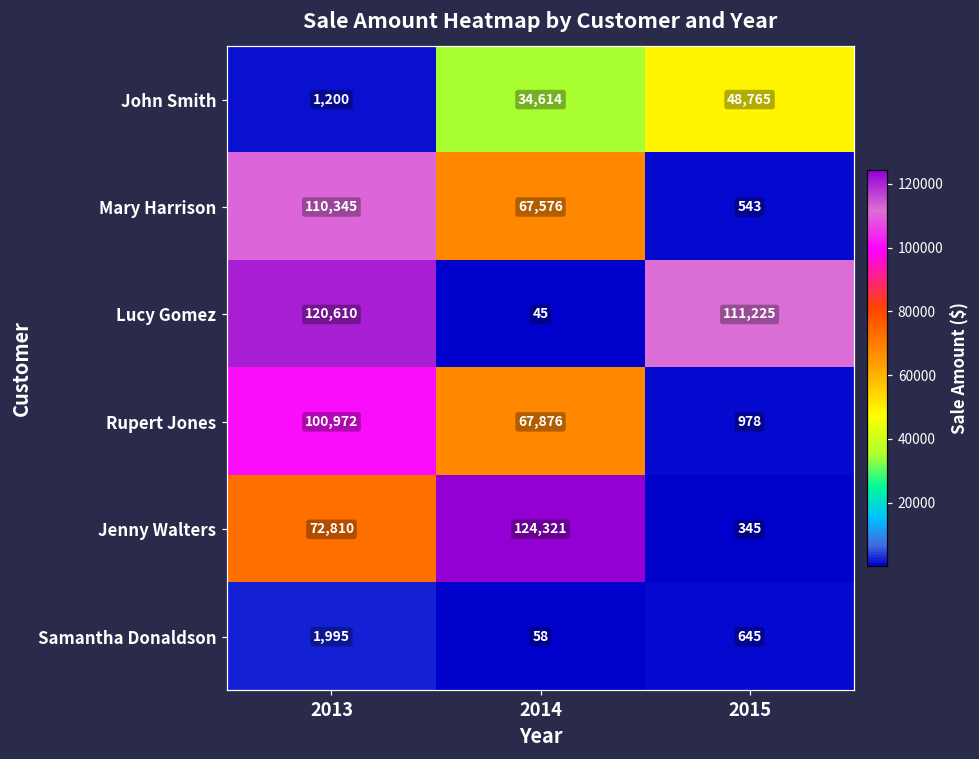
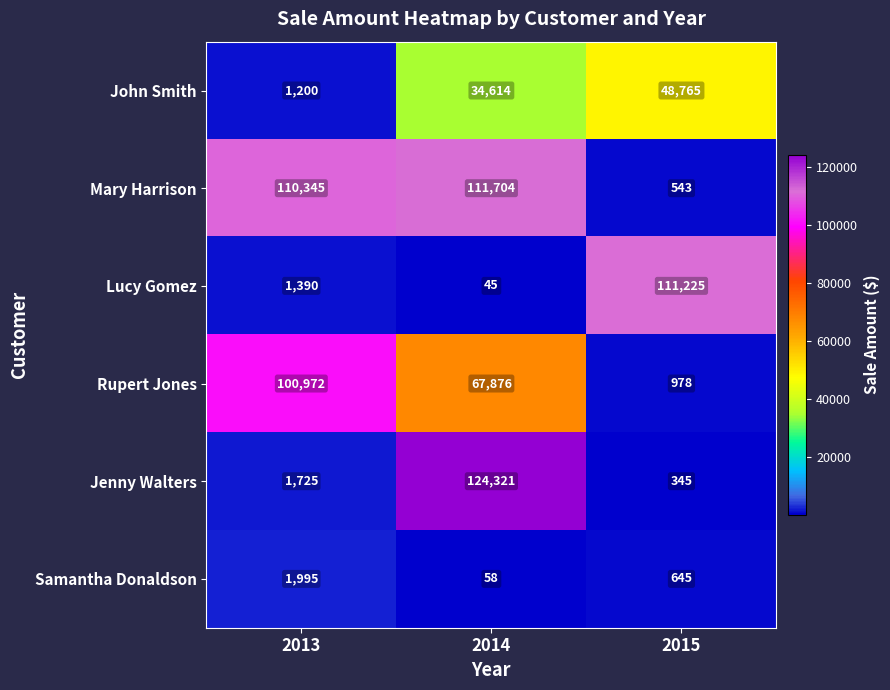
Mary Harrison, 2014: 67,576 -> 111,704
Lucy Gomez, 2013: 120,610 -> 1,390
Jenny Walters, 2013: 72,810 -> 1,725
